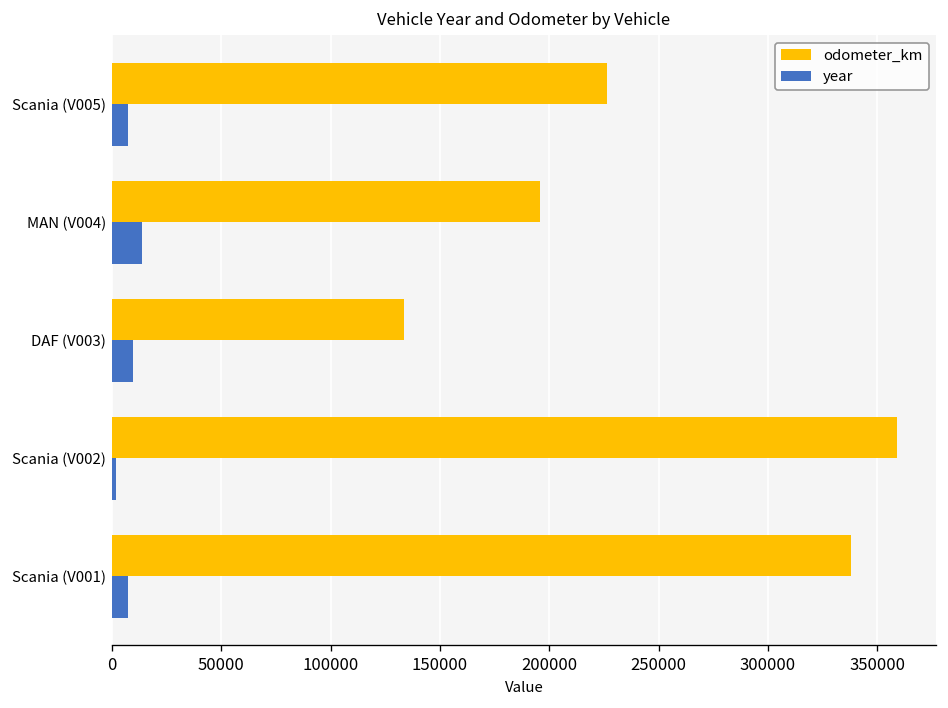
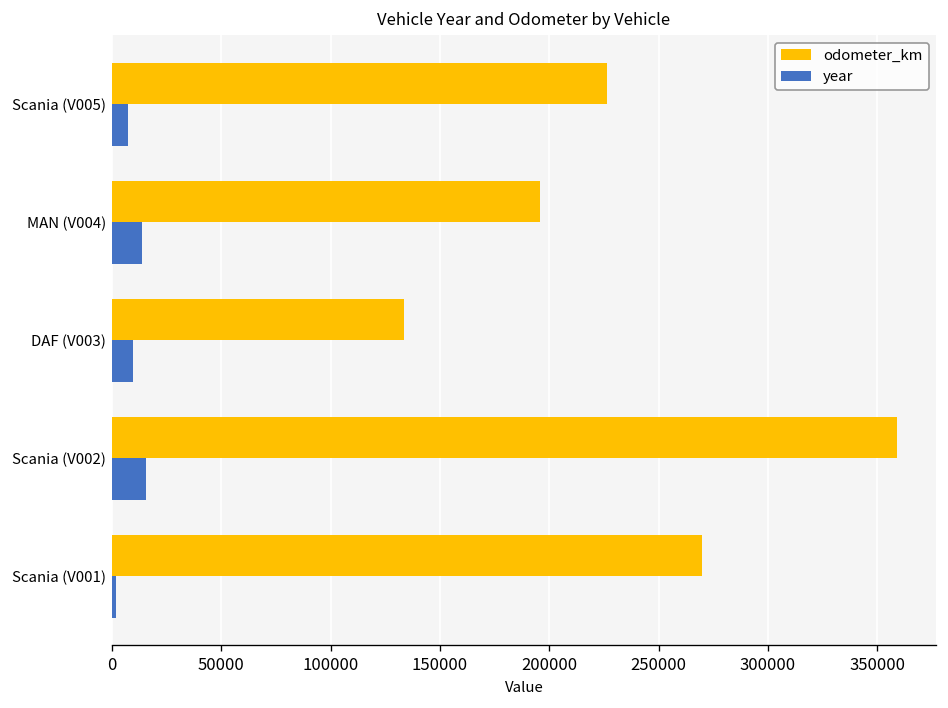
year, Scania (V002): 2000 -> 16000
odometer_km, Scania (V001): 338000 -> 270000
year, Scania (V001): 7000 -> 2000
